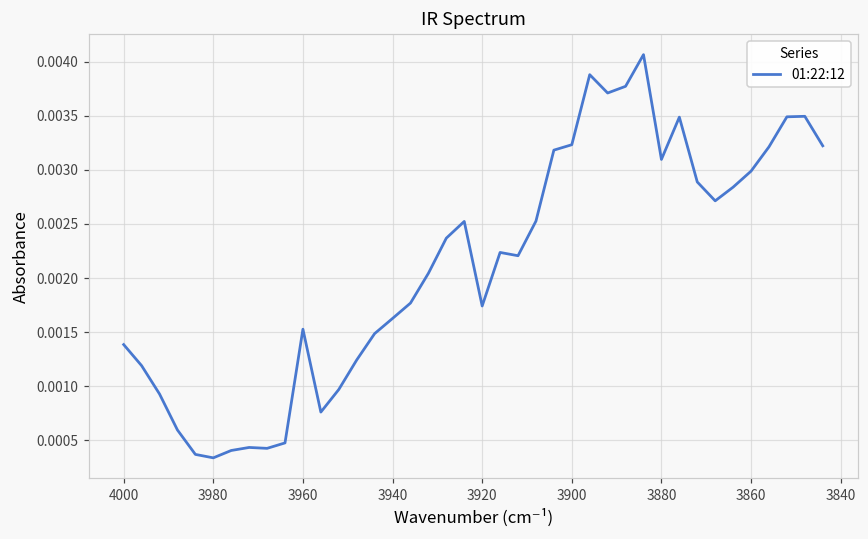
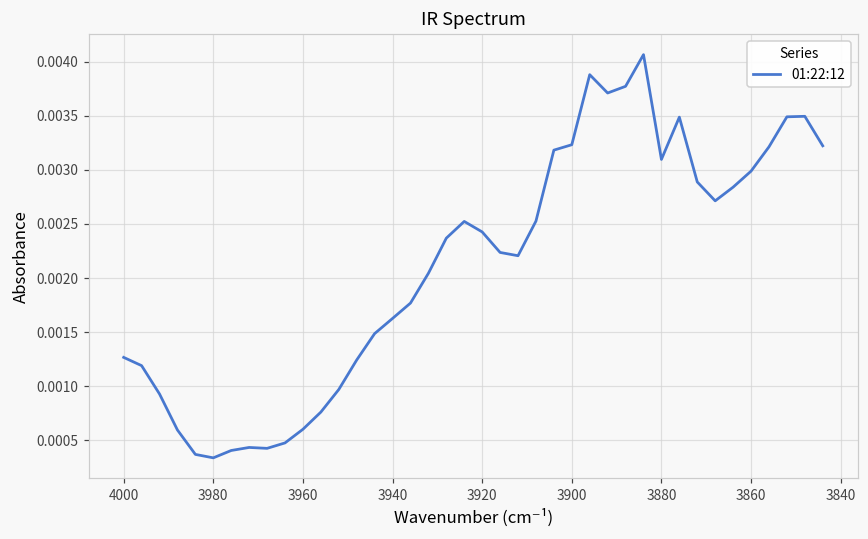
4000: 0.0014 -> 0.0013
3960: 0.0015 -> 0.0006
3920: 0.0017 -> 0.0024
